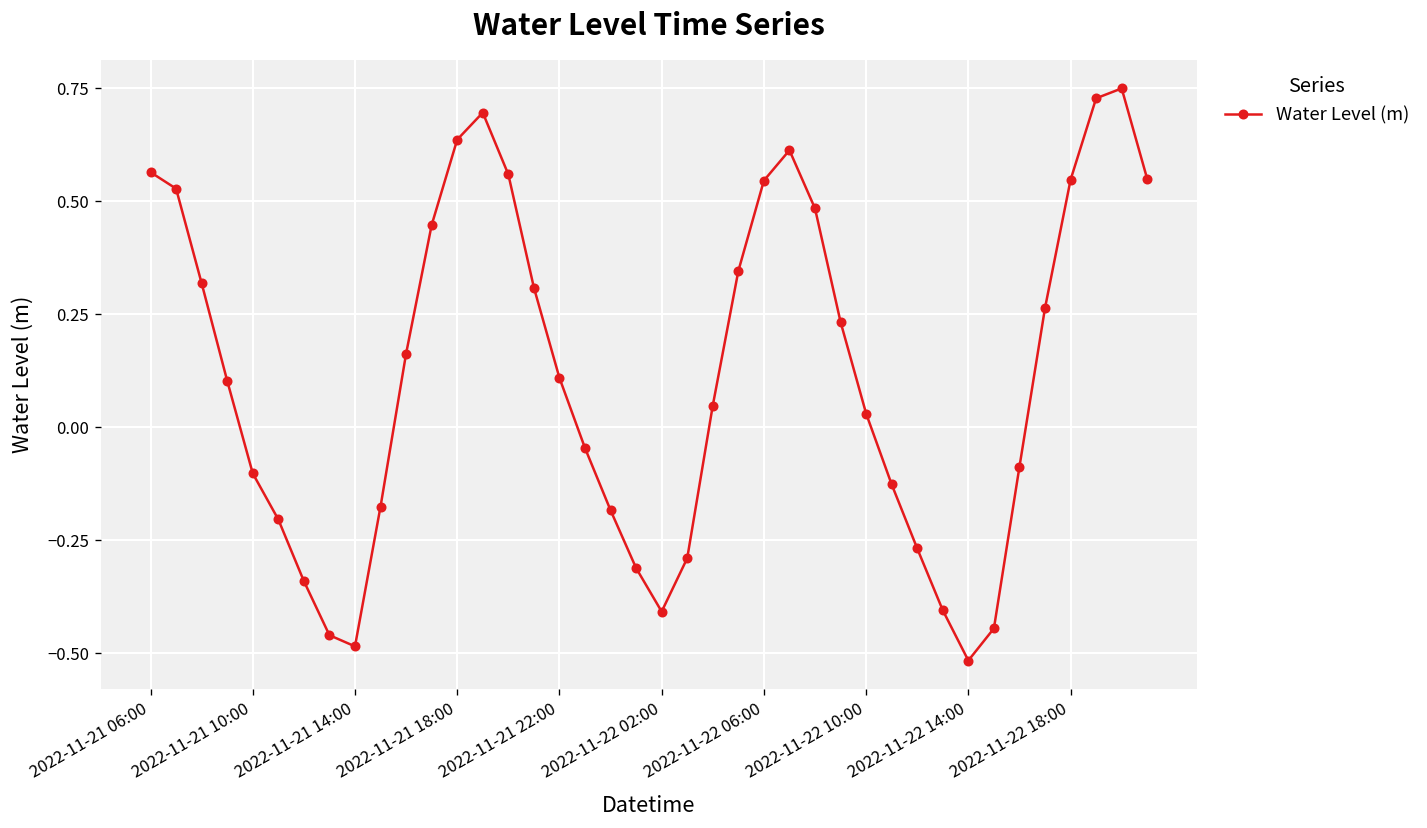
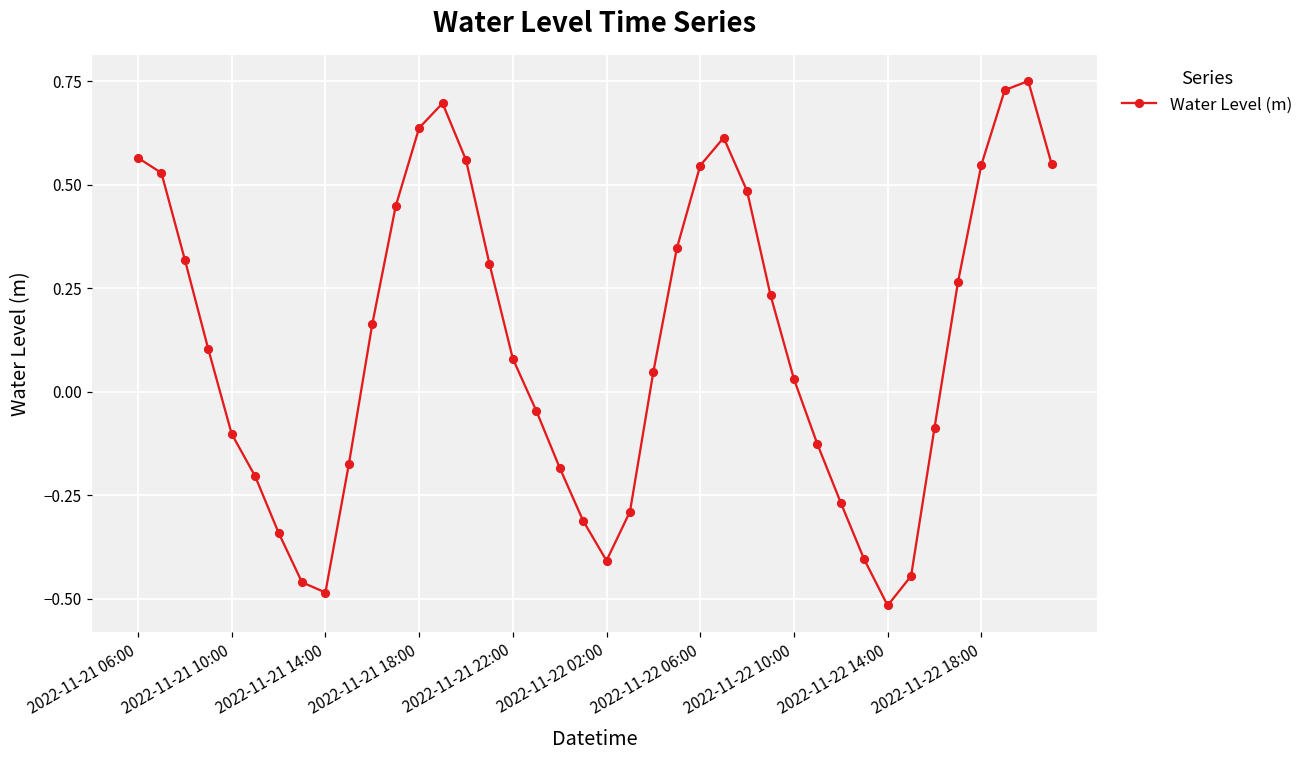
2022-11-21 22:00: 0.11 -> 0.08
